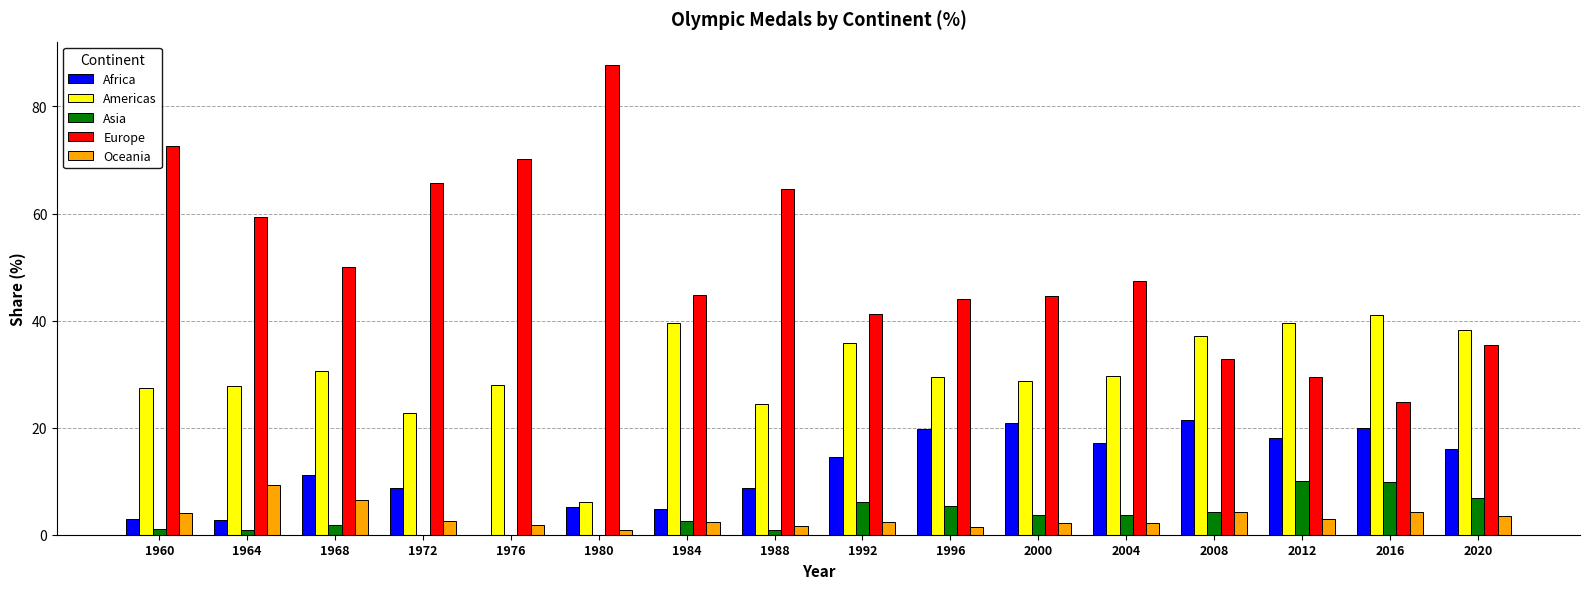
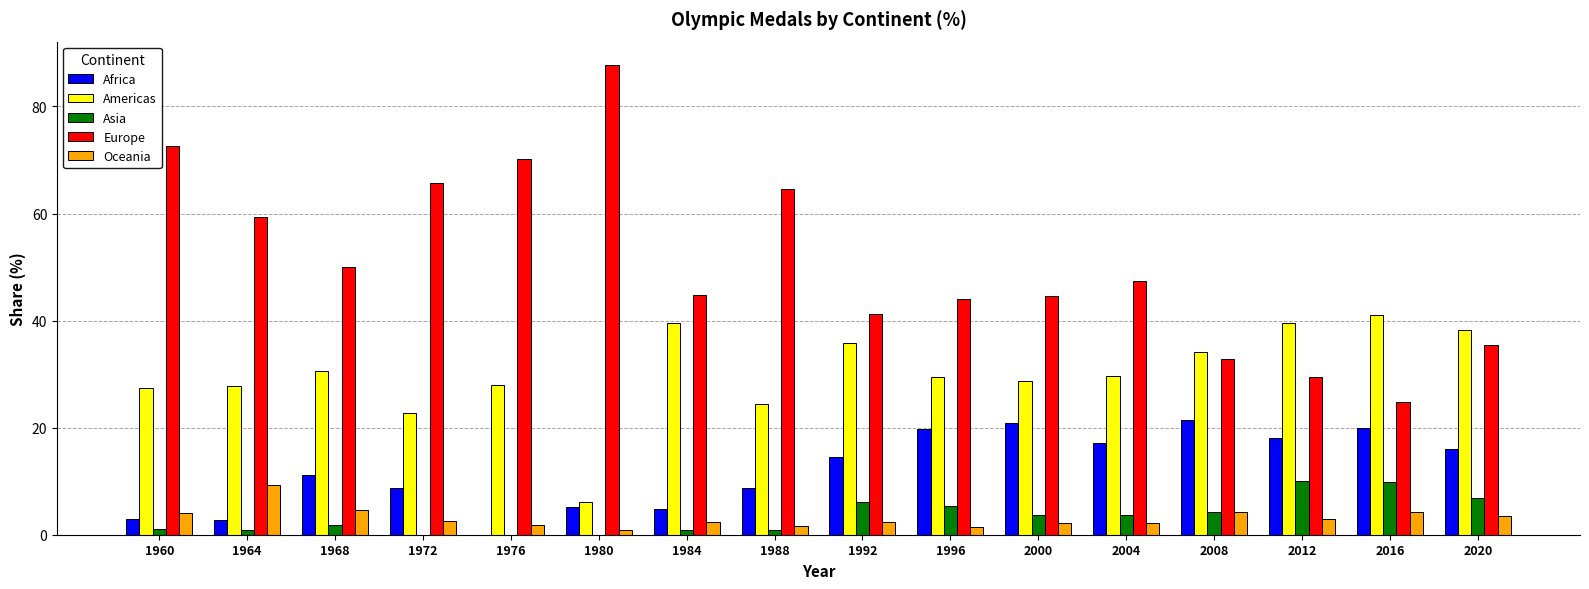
Oceania, 1968: 6 -> 5
Asia, 1984: 3 -> 1
Americas, 2008: 37 -> 34
